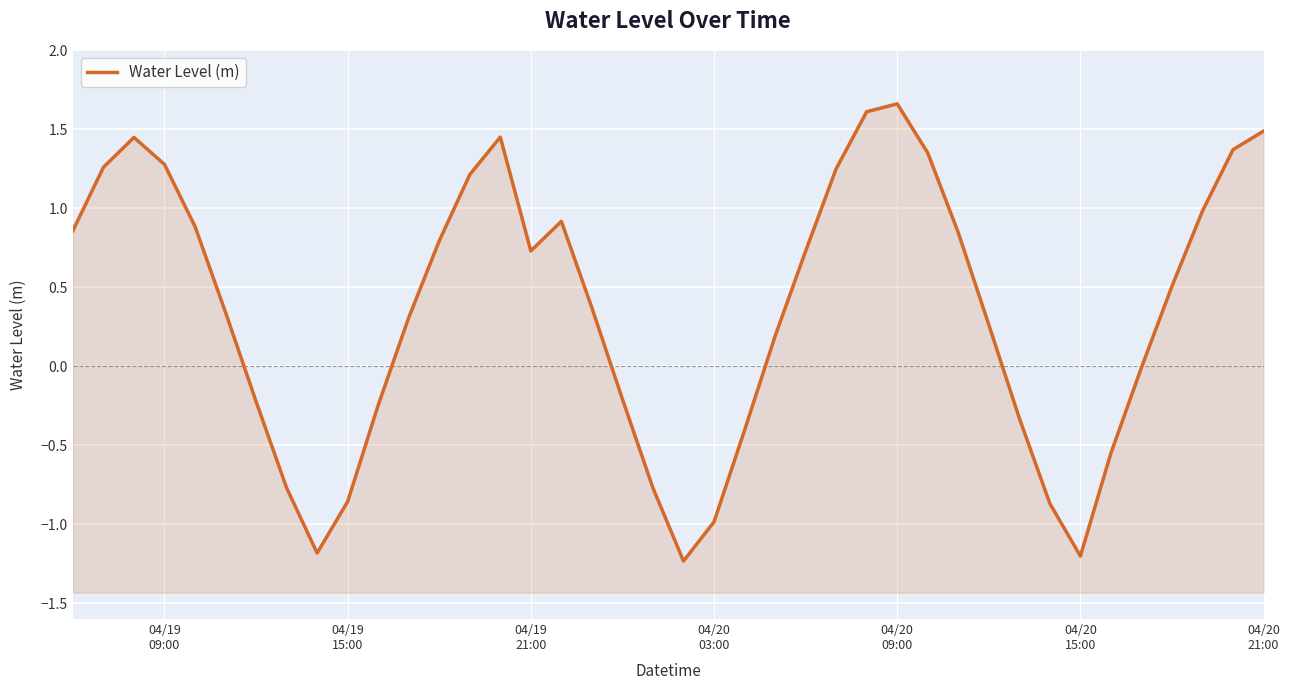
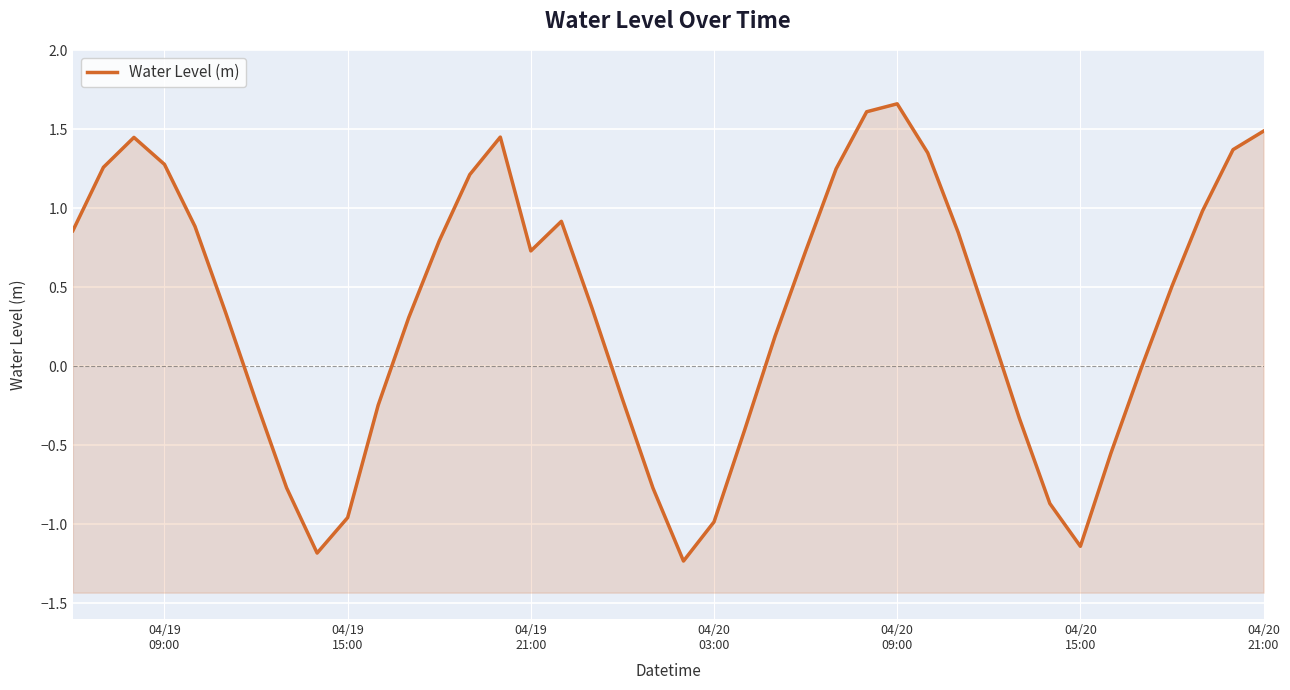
04/19 15:00: -0.86 -> -0.96
04/20 15:00: -1.20 -> -1.14
